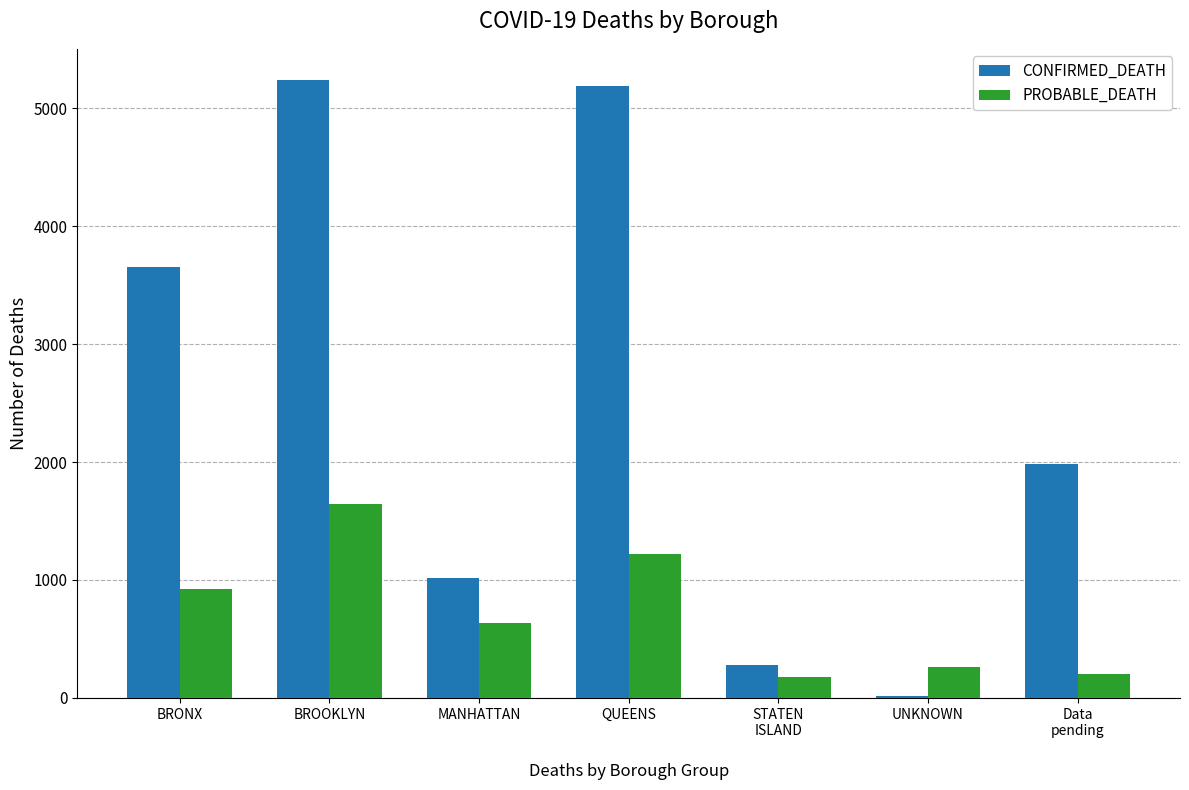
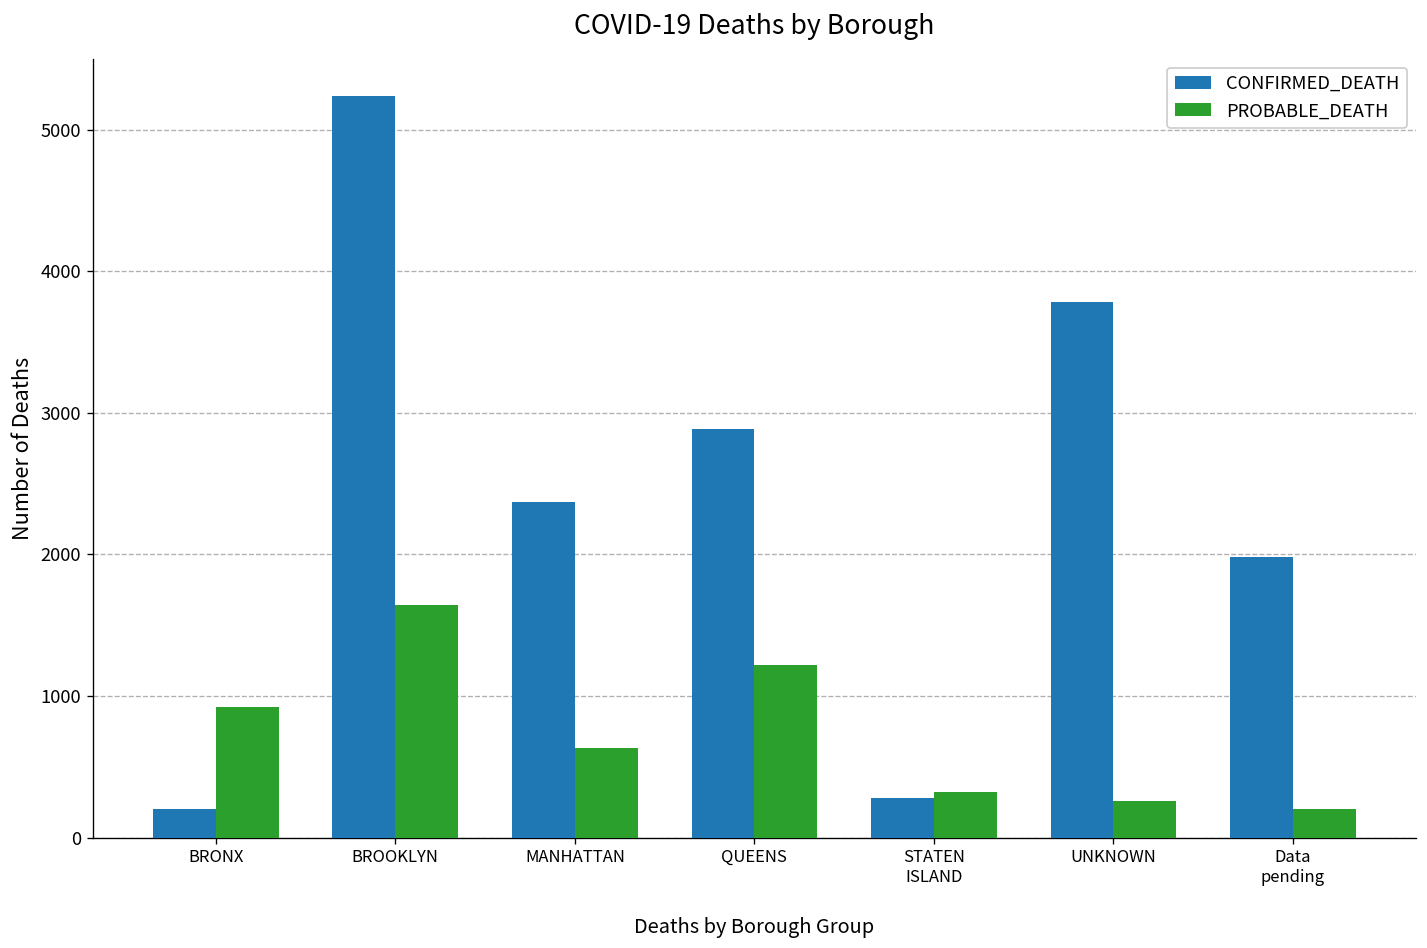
CONFIRMED_DEATH, BRONX: 3650 -> 200
CONFIRMED_DEATH, MANHATTAN: 1020 -> 2370
CONFIRMED_DEATH, QUEENS: 5190 -> 2890
PROBABLE_DEATH, STATEN ISLAND: 180 -> 320
CONFIRMED_DEATH, UNKNOWN: 10 -> 3780
